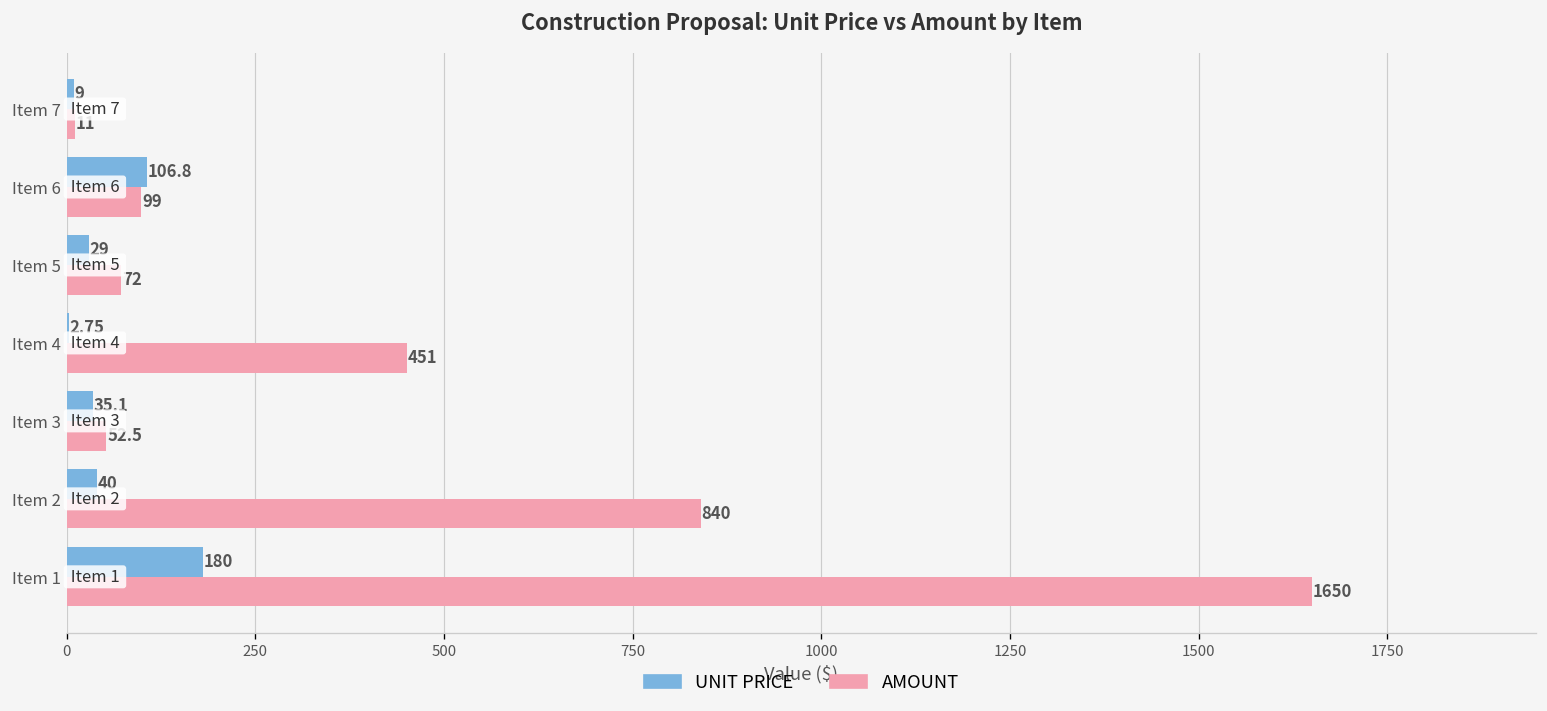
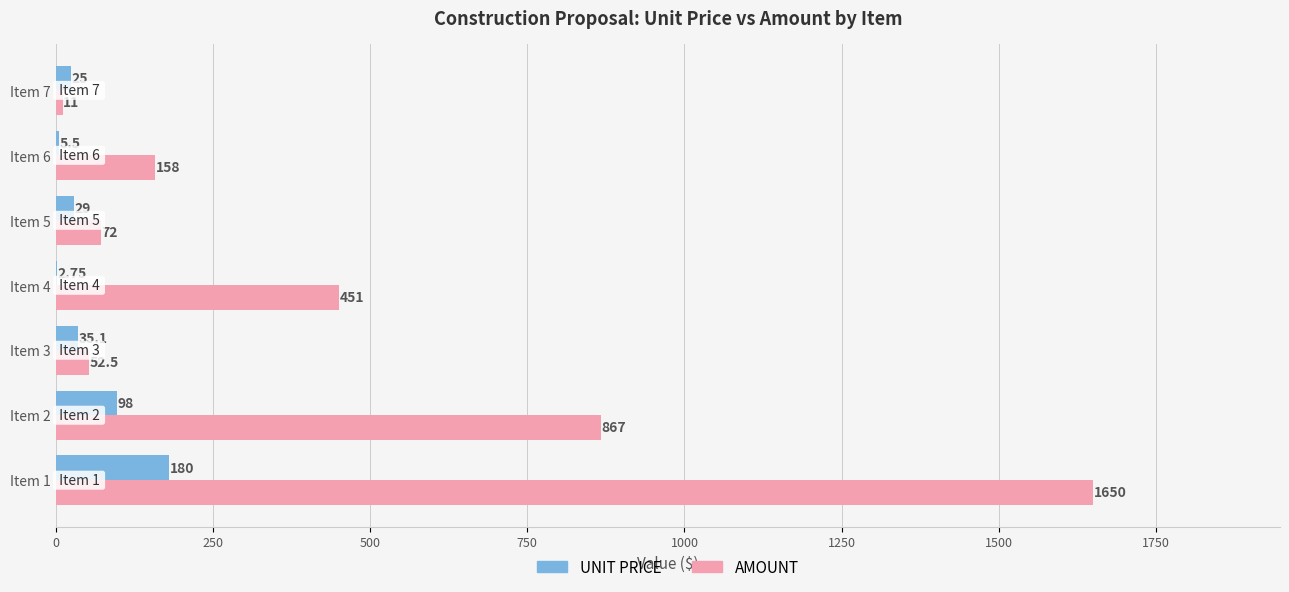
UNIT PRICE, Item 7: 10 -> 30
UNIT PRICE, Item 6: 106.8 -> 5.5
AMOUNT, Item 6: 99 -> 158
UNIT PRICE, Item 2: 40 -> 100
AMOUNT, Item 2: 840 -> 867
